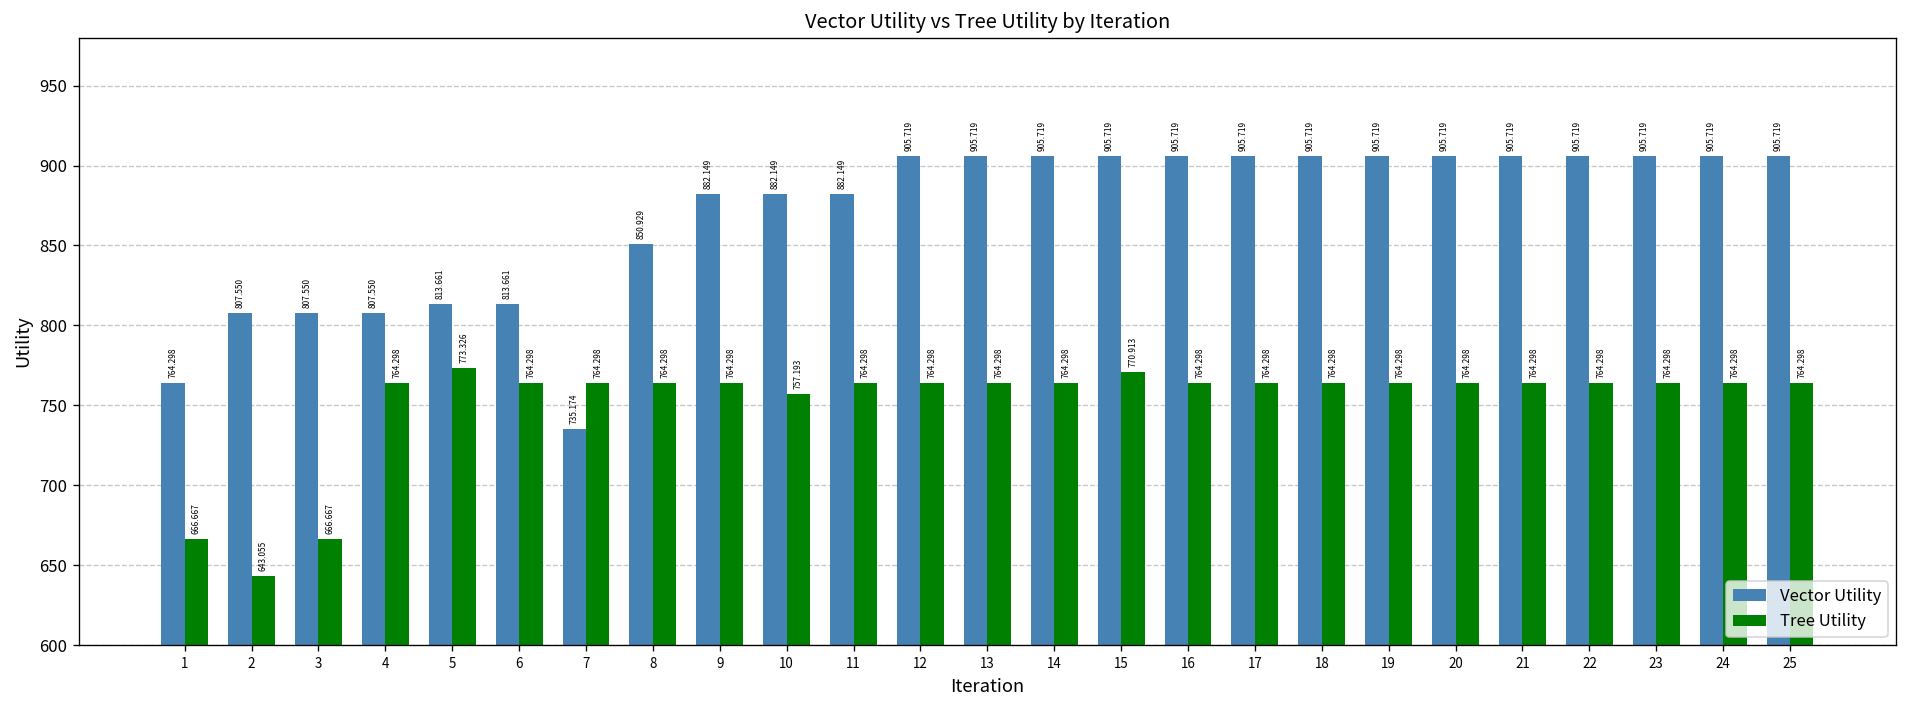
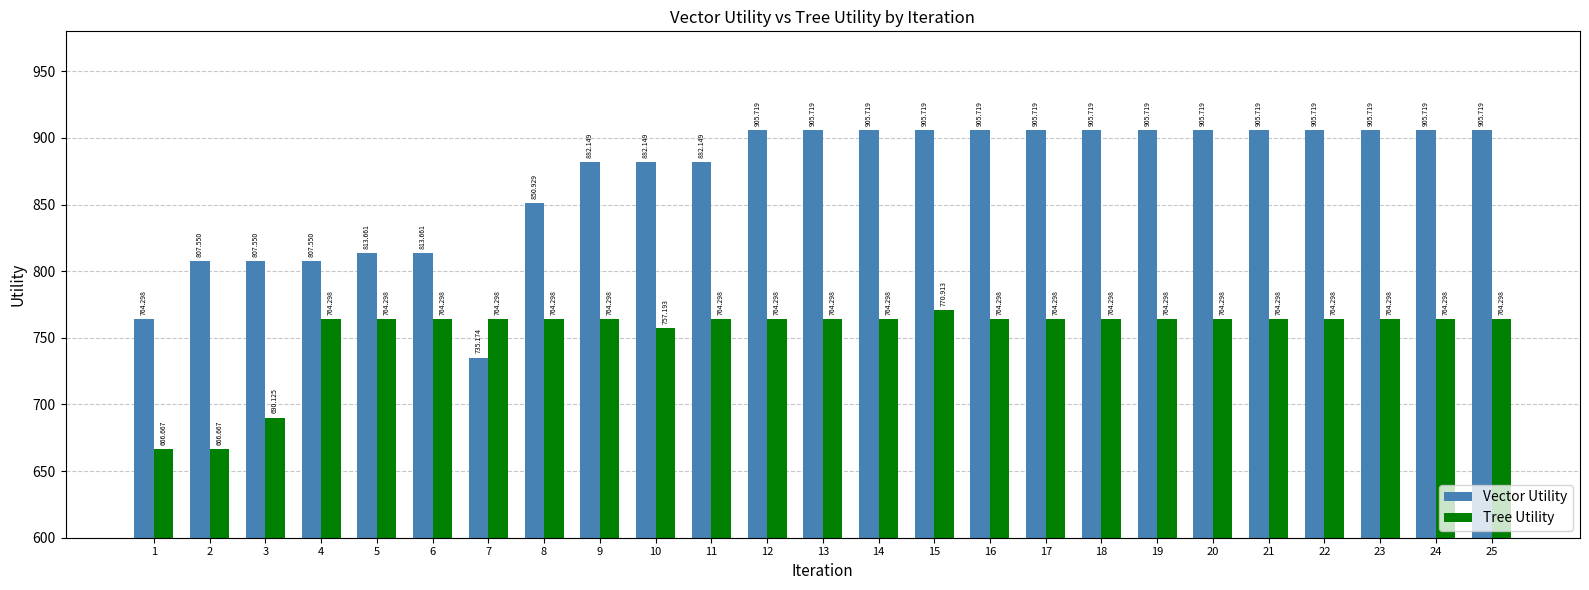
Tree Utility, 2: 643.055 -> 666.667
Tree Utility, 3: 666.667 -> 690.125
Tree Utility, 5: 773.326 -> 764.298
